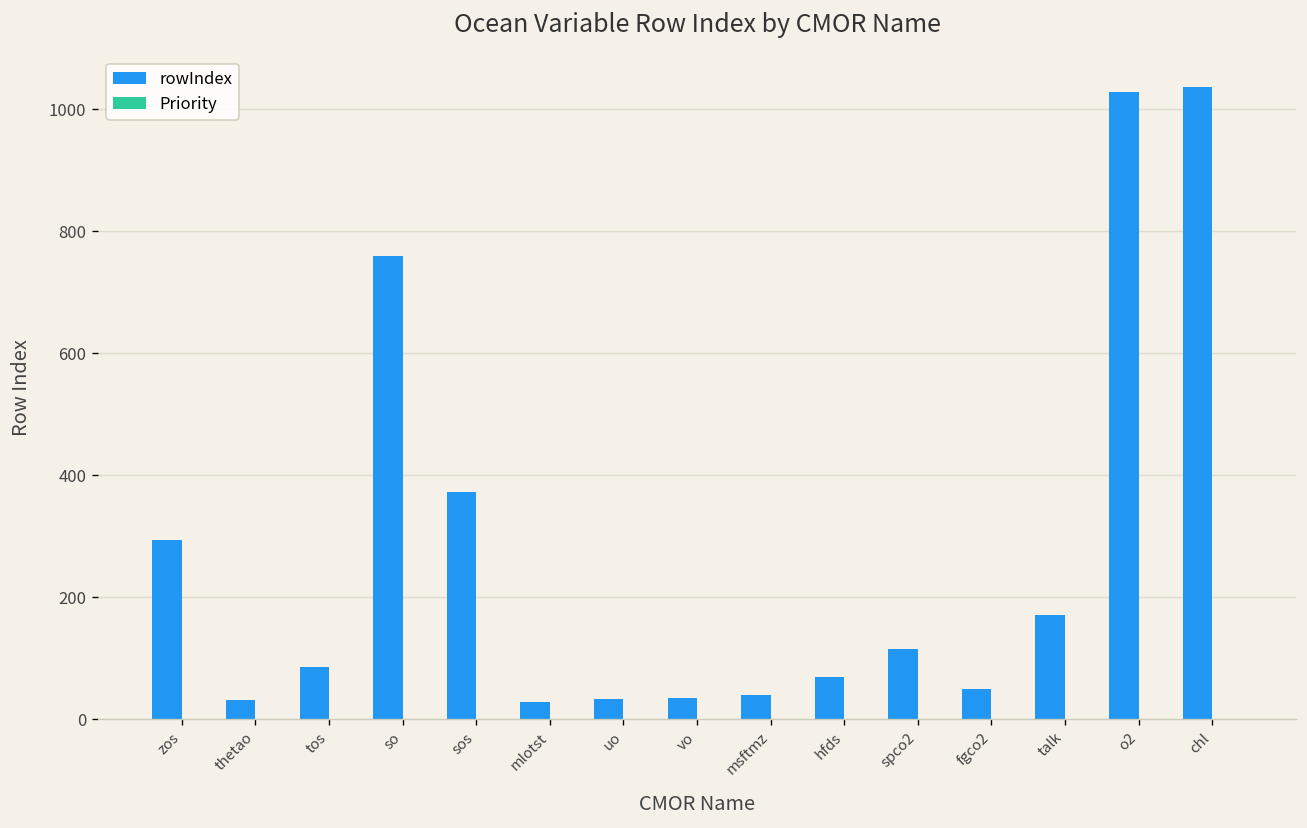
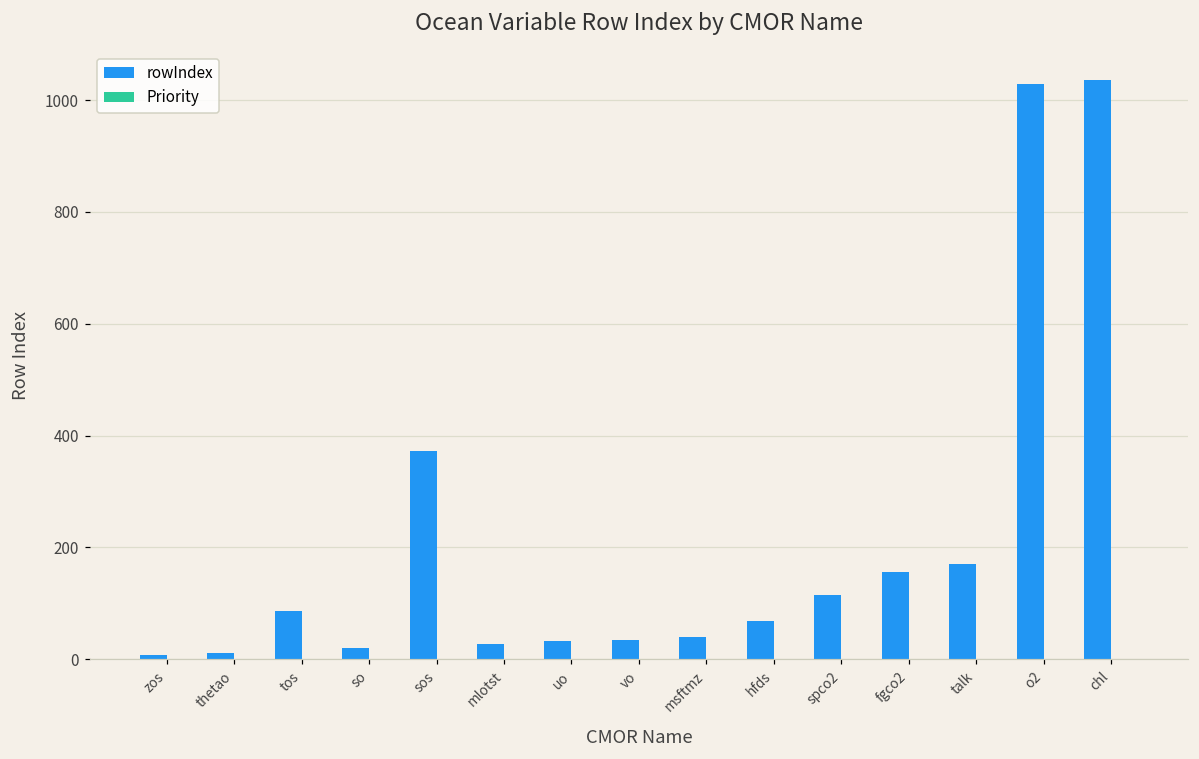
rowIndex, zos: 290 -> 10
rowIndex, thetao: 30 -> 10
rowIndex, so: 760 -> 20
rowIndex, fgco2: 50 -> 160
